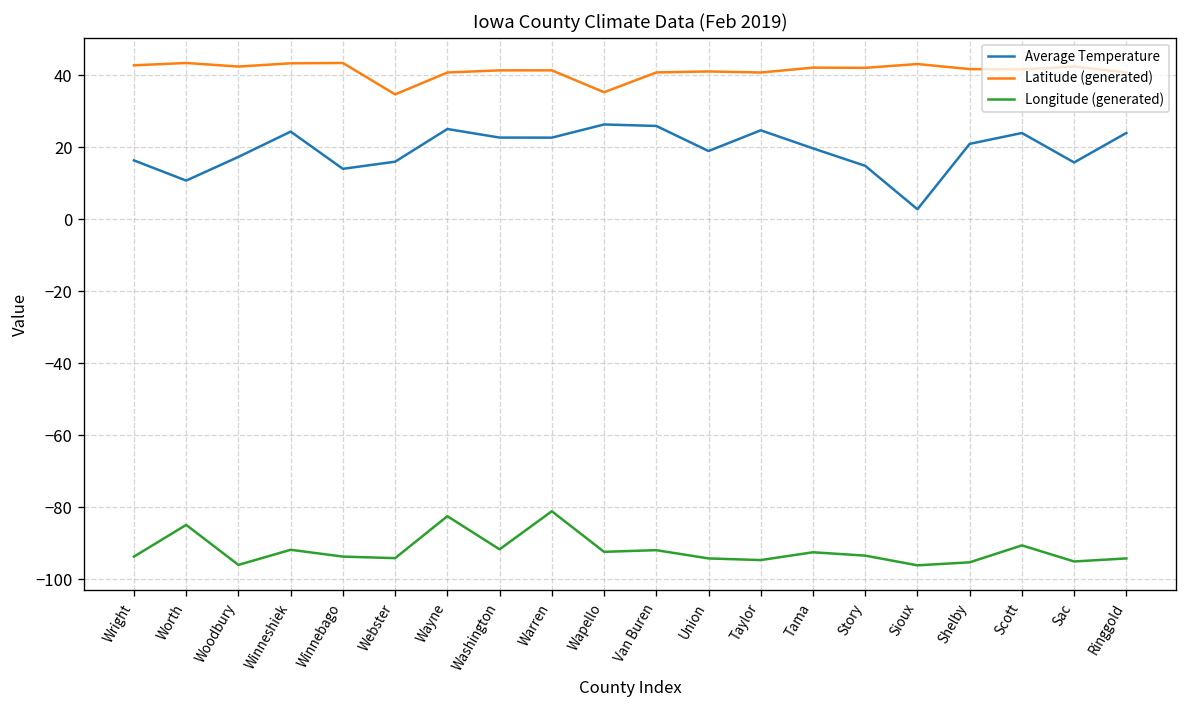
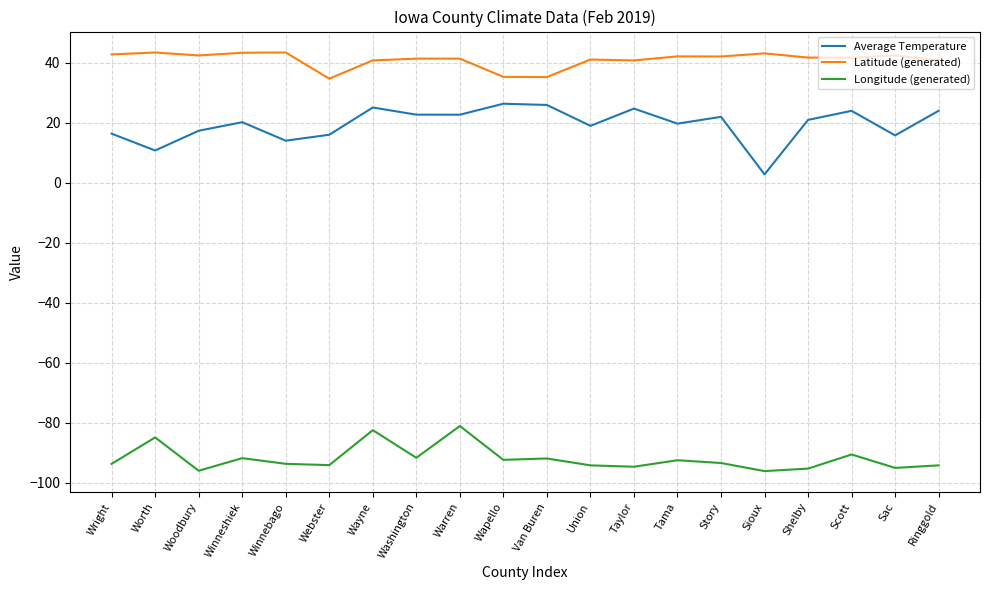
Average Temperature, Winneshiek: 24 -> 20
Latitude (generated), Van Buren: 41 -> 35
Average Temperature, Story: 15 -> 22
